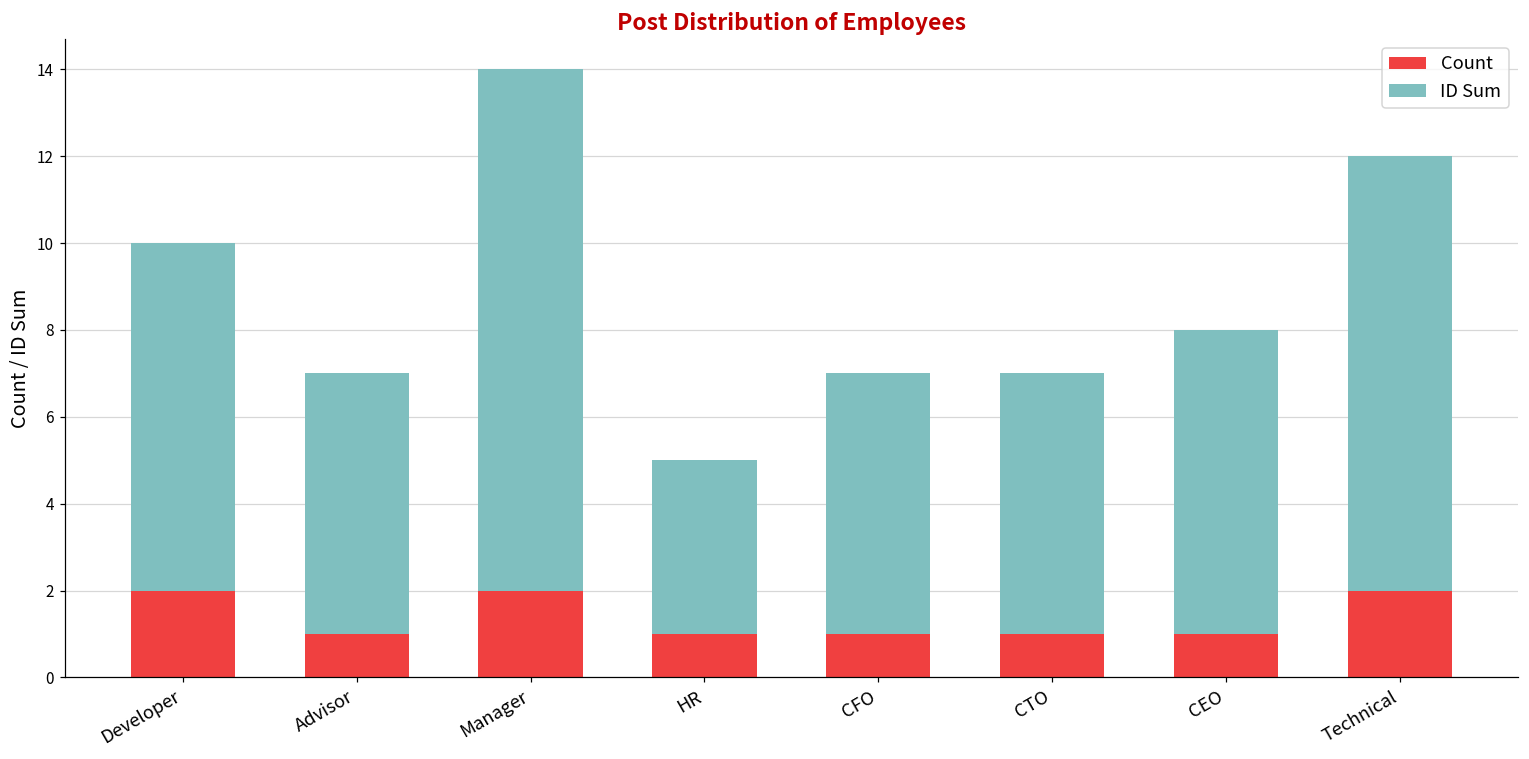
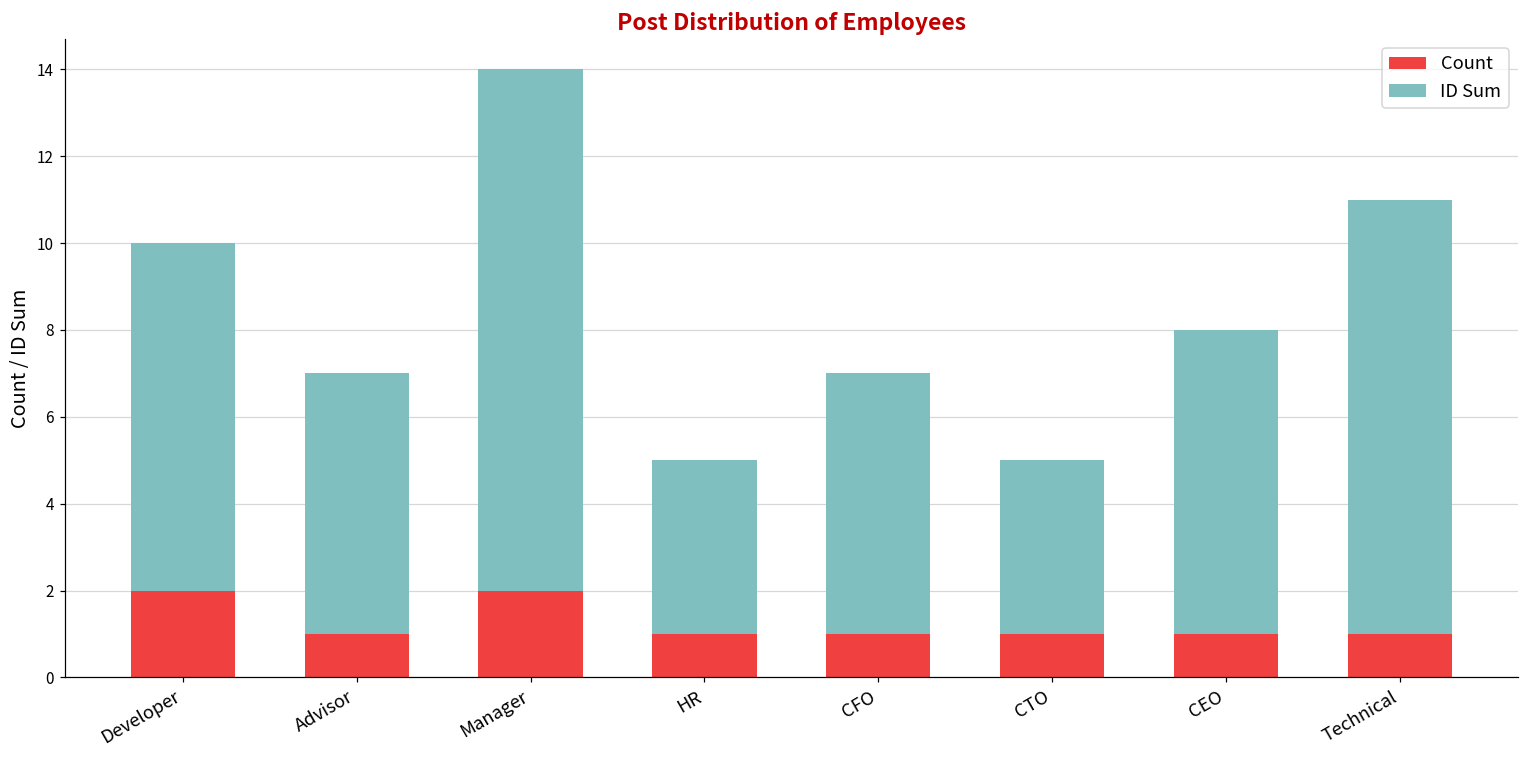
ID Sum, CTO: 6 -> 4
Count, Technical: 2 -> 1
